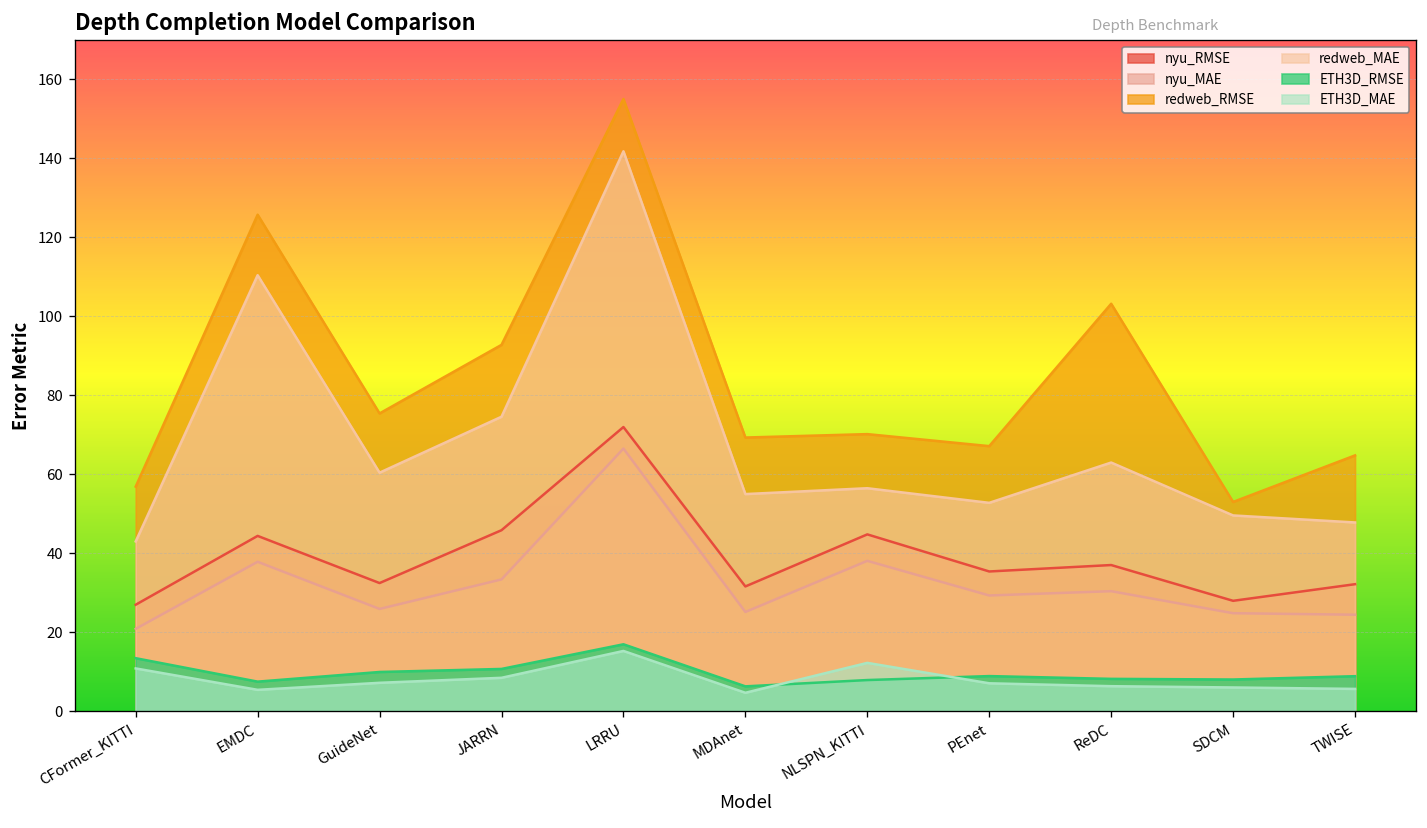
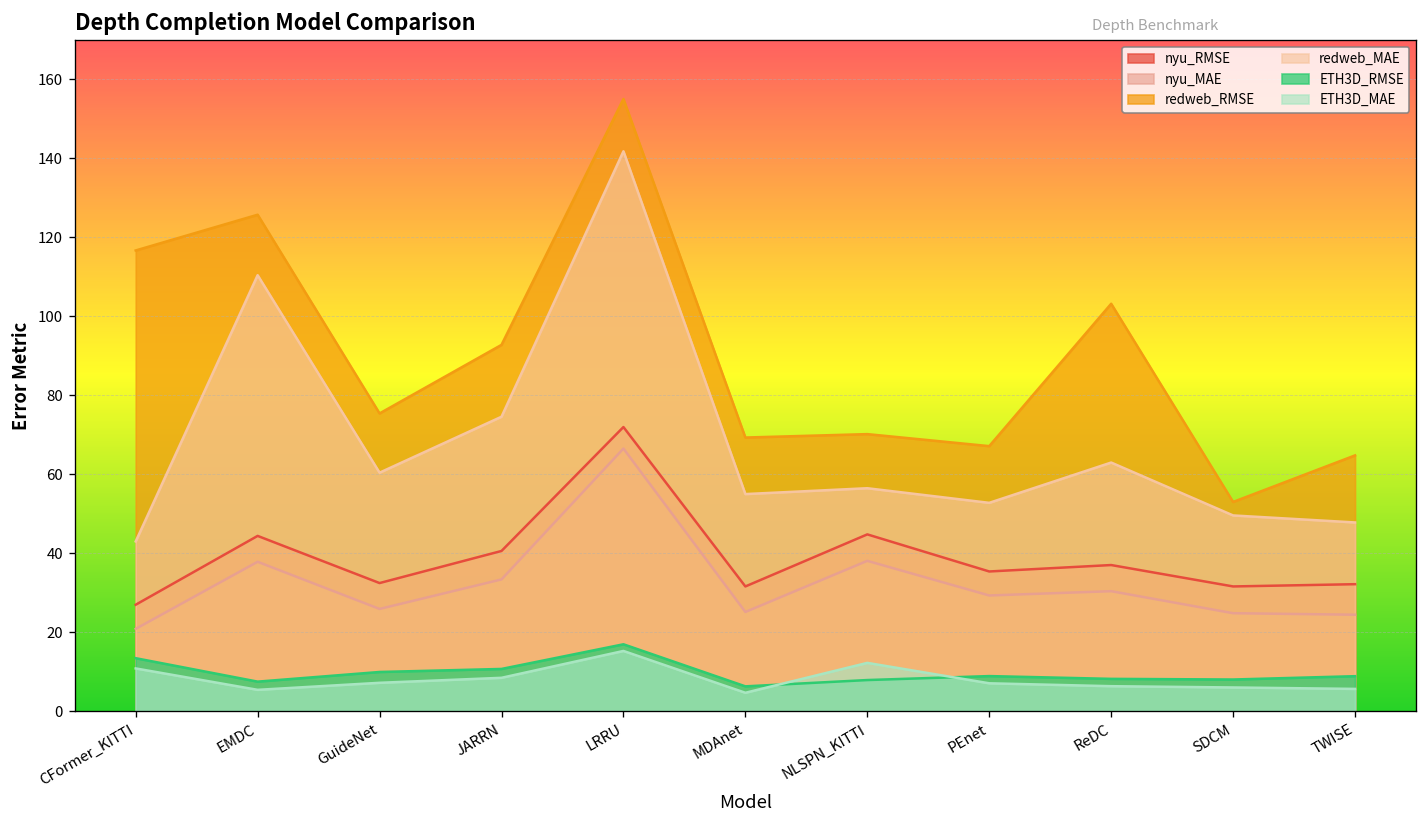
redweb_RMSE, CFormer_KITTI: 57 -> 117
nyu_RMSE, JARRN: 46 -> 41
nyu_RMSE, SDCM: 28 -> 32
